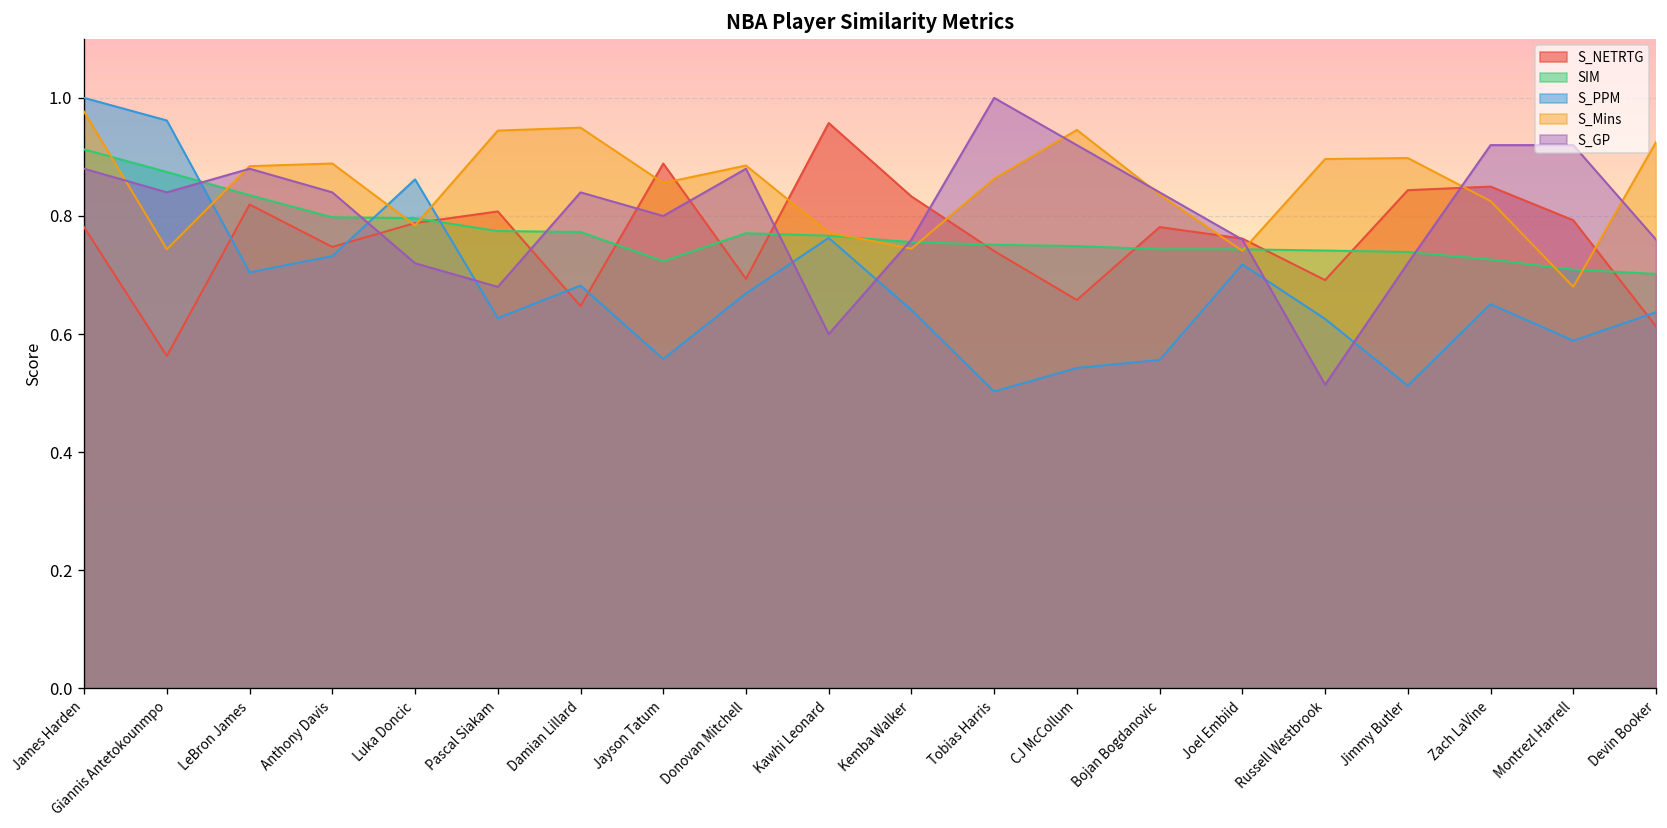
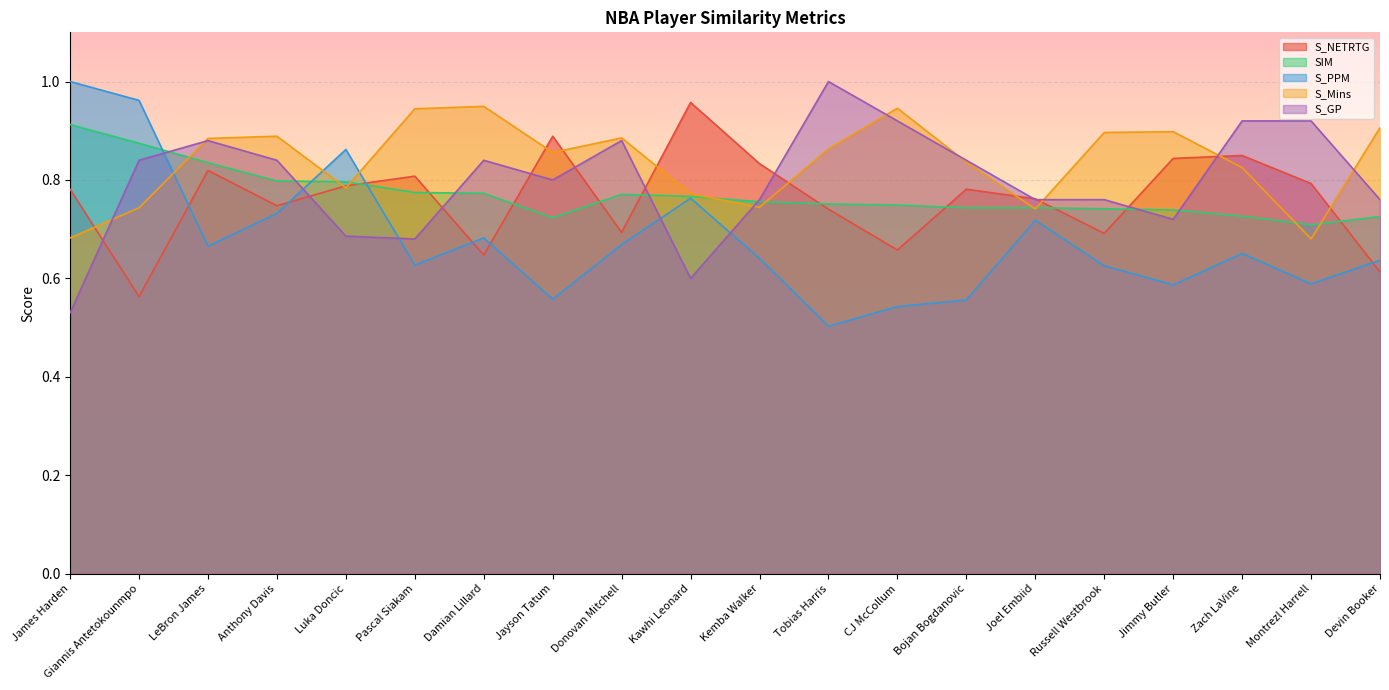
S_Mins, James Harden: 0.98 -> 0.68
S_GP, James Harden: 0.88 -> 0.53
S_PPM, LeBron James: 0.70 -> 0.67
S_GP, Luka Doncic: 0.72 -> 0.69
S_GP, Russell Westbrook: 0.51 -> 0.76
S_PPM, Jimmy Butler: 0.51 -> 0.59
SIM, Devin Booker: 0.70 -> 0.73
S_Mins, Devin Booker: 0.93 -> 0.91
